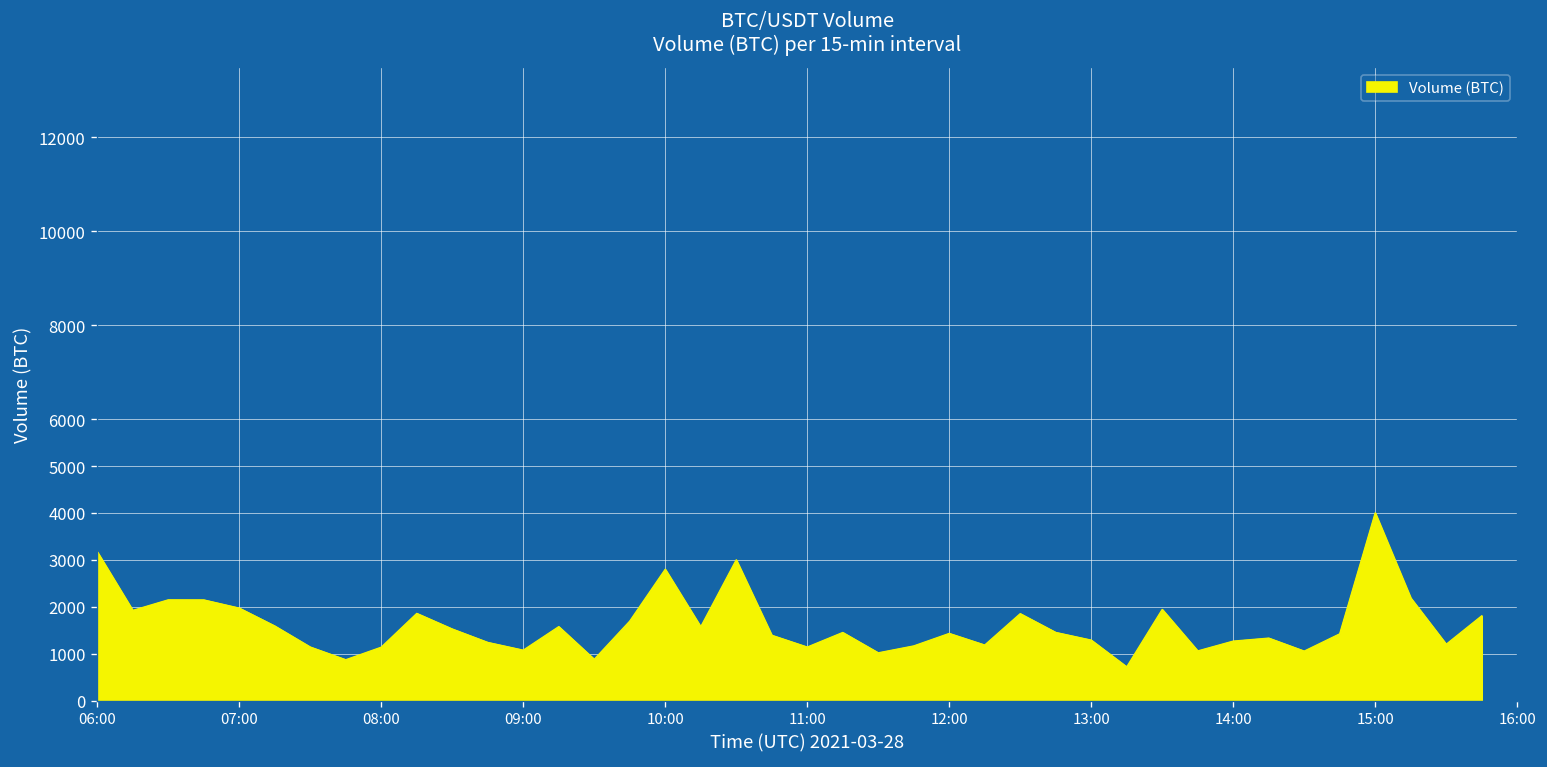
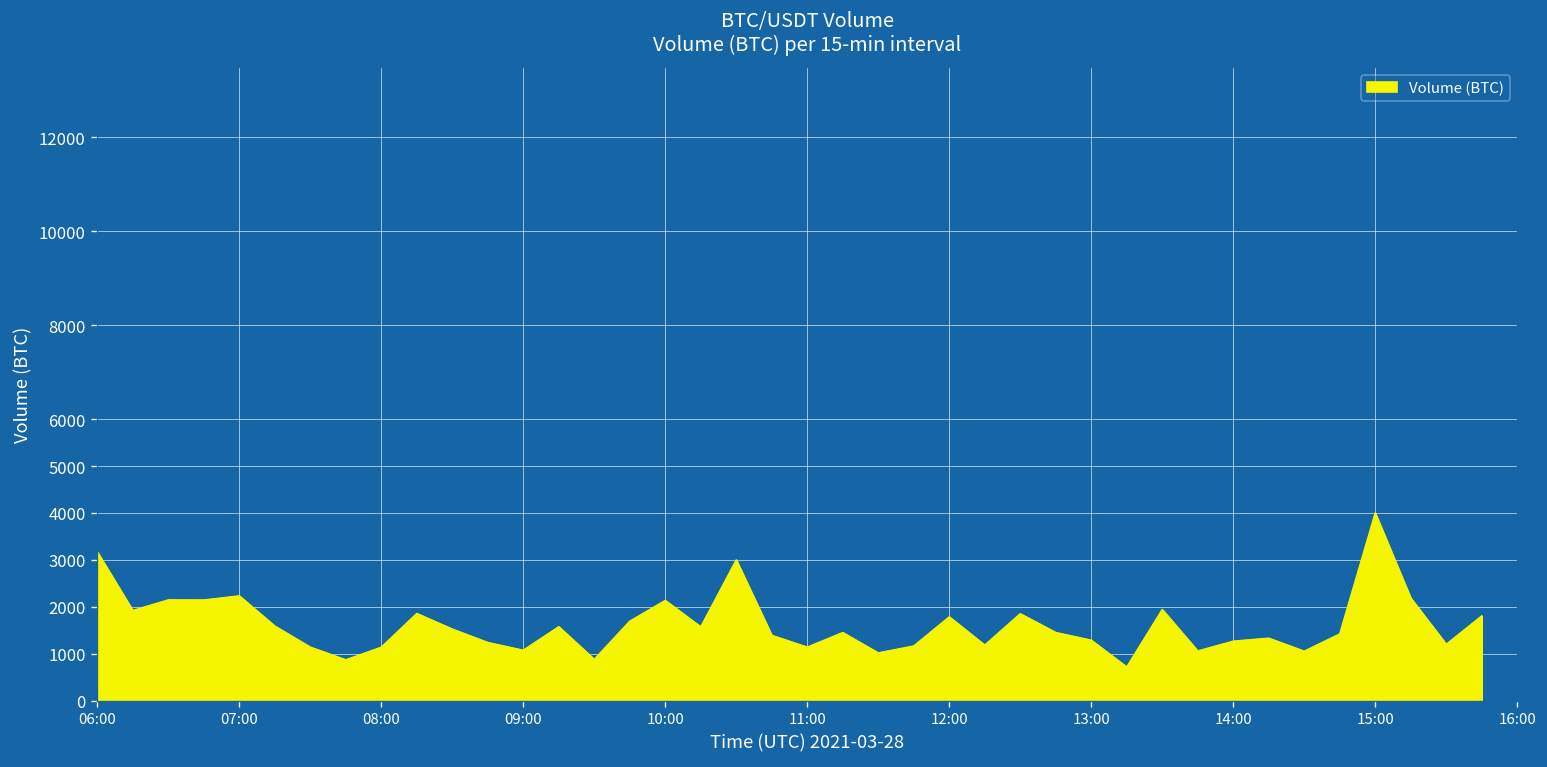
07:00: 2000 -> 2200
10:00: 2800 -> 2100
12:00: 1400 -> 1800
